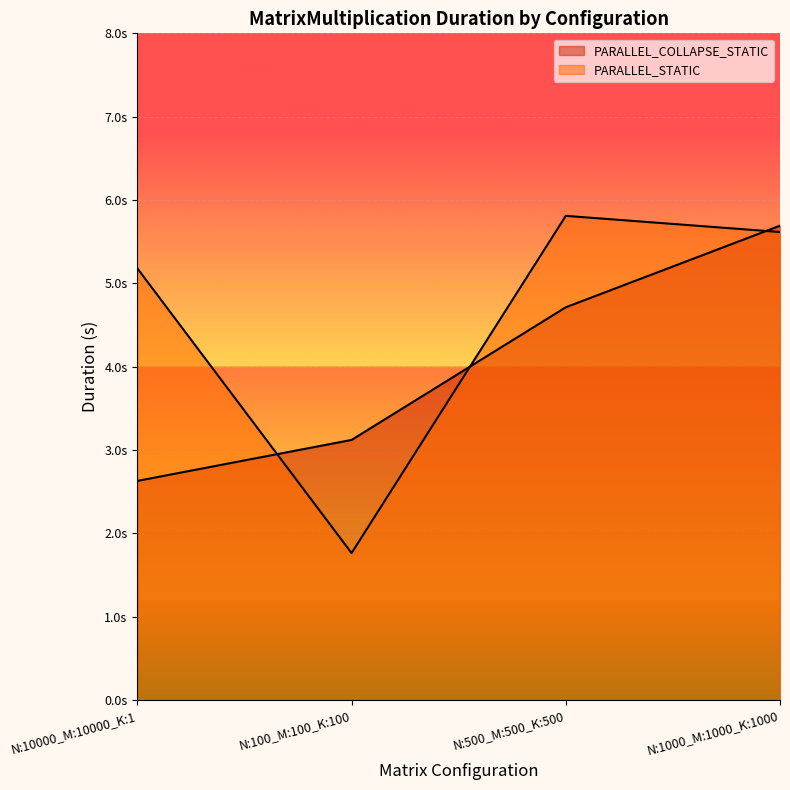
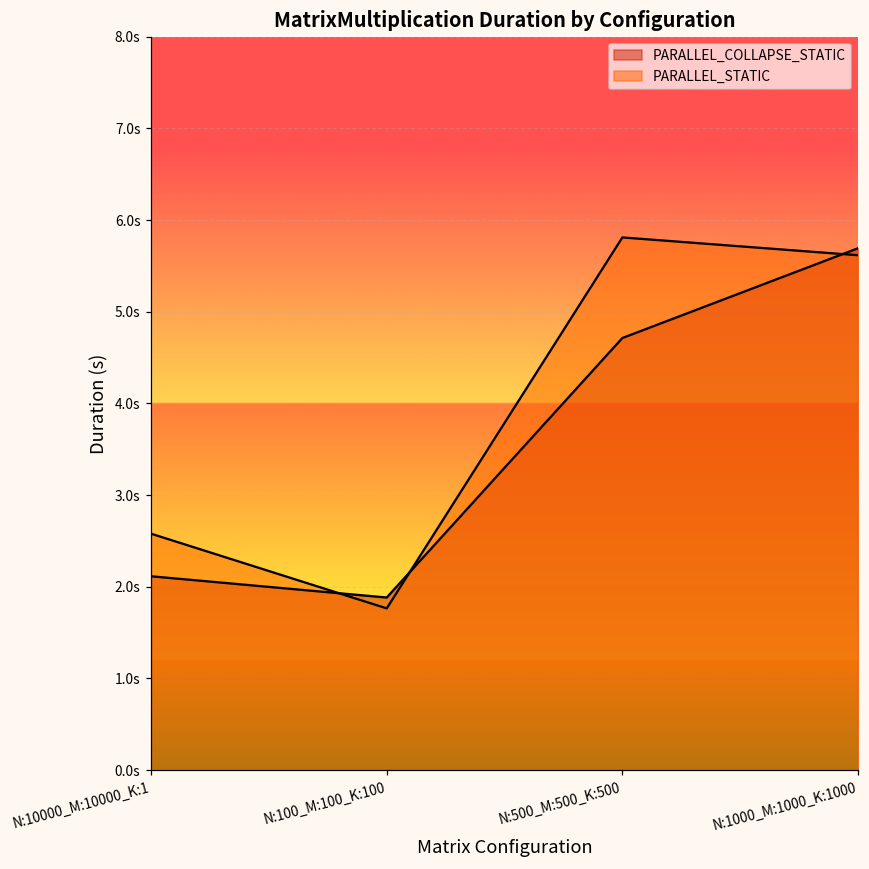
PARALLEL_COLLAPSE_STATIC, N:10000_M:10000_K:1: 2.6s -> 2.1s
PARALLEL_STATIC, N:10000_M:10000_K:1: 5.2s -> 2.6s
PARALLEL_COLLAPSE_STATIC, N:100_M:100_K:100: 3.1s -> 1.9s
